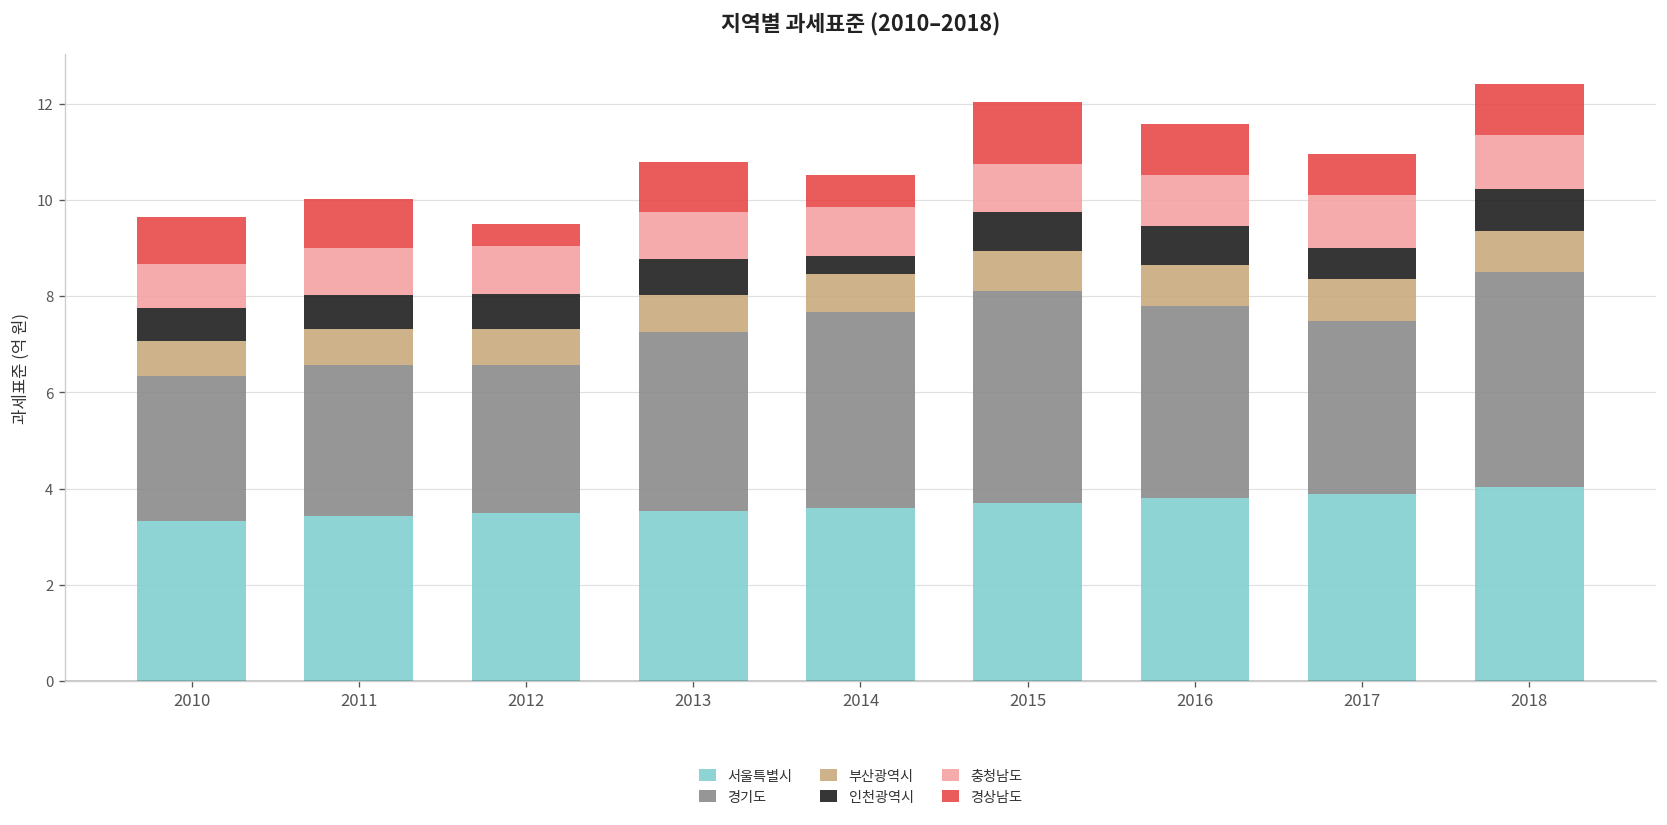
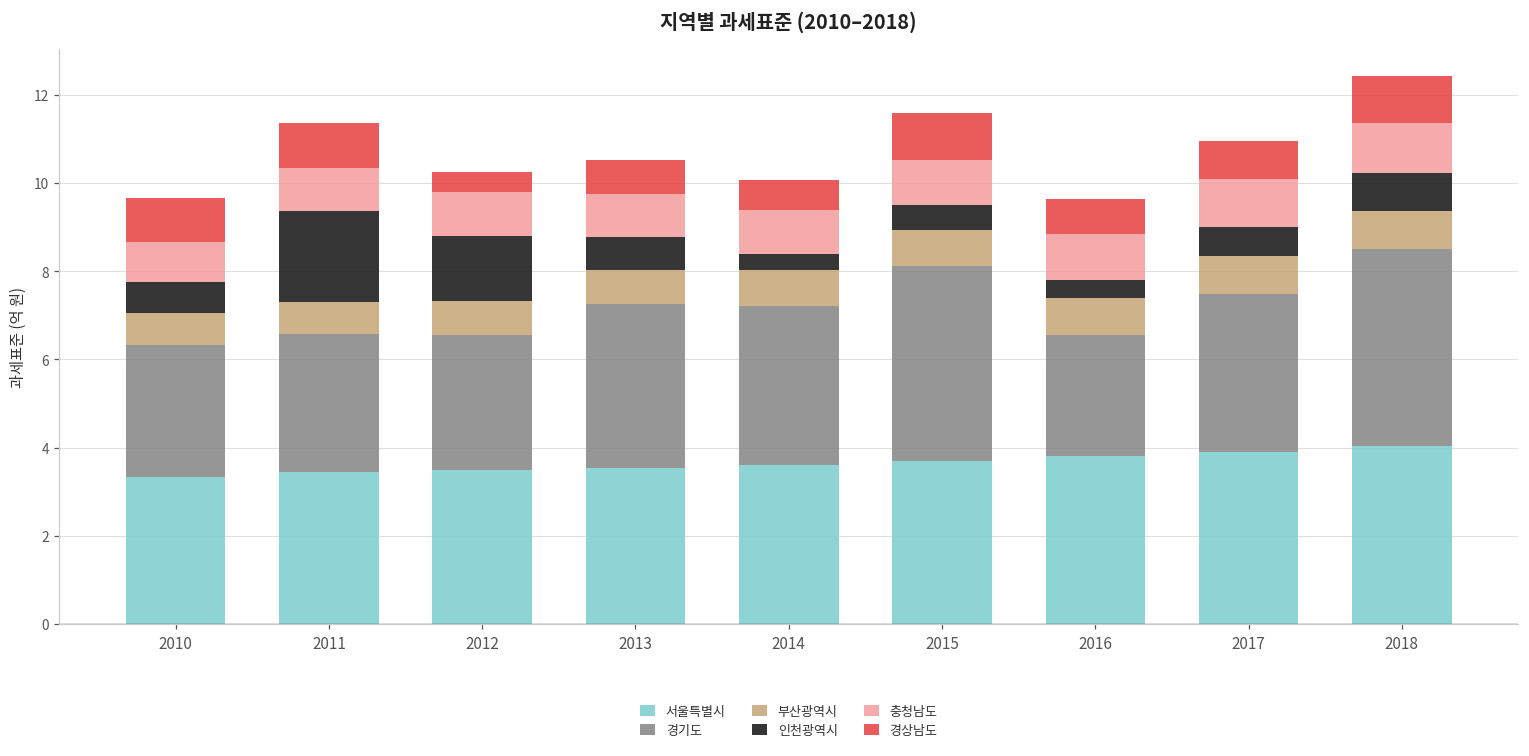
인천광역시, 2011: 0.7 -> 2.1
인천광역시, 2012: 0.7 -> 1.5
경상남도, 2013: 1.0 -> 0.8
경기도, 2014: 4.1 -> 3.6
인천광역시, 2015: 0.8 -> 0.6
경상남도, 2015: 1.3 -> 1.1
경기도, 2016: 4.0 -> 2.8
인천광역시, 2016: 0.8 -> 0.4
경상남도, 2016: 1.1 -> 0.8
